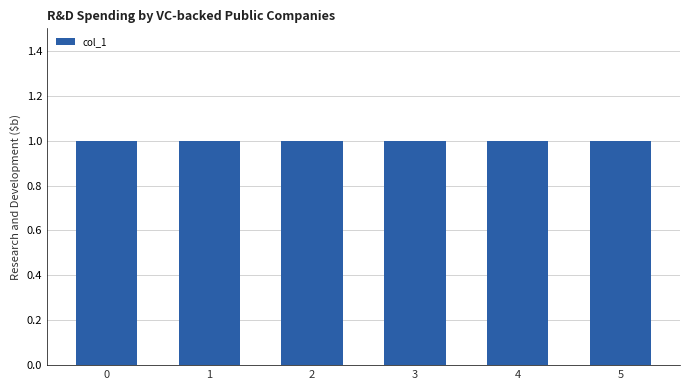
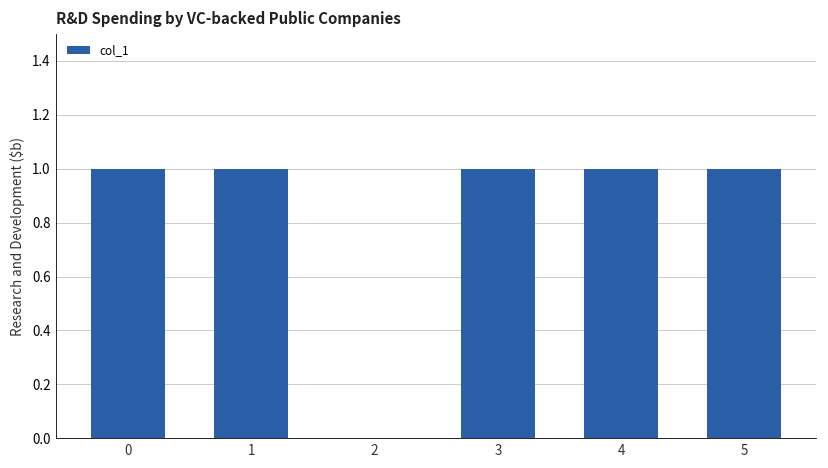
2: 1 -> 0
